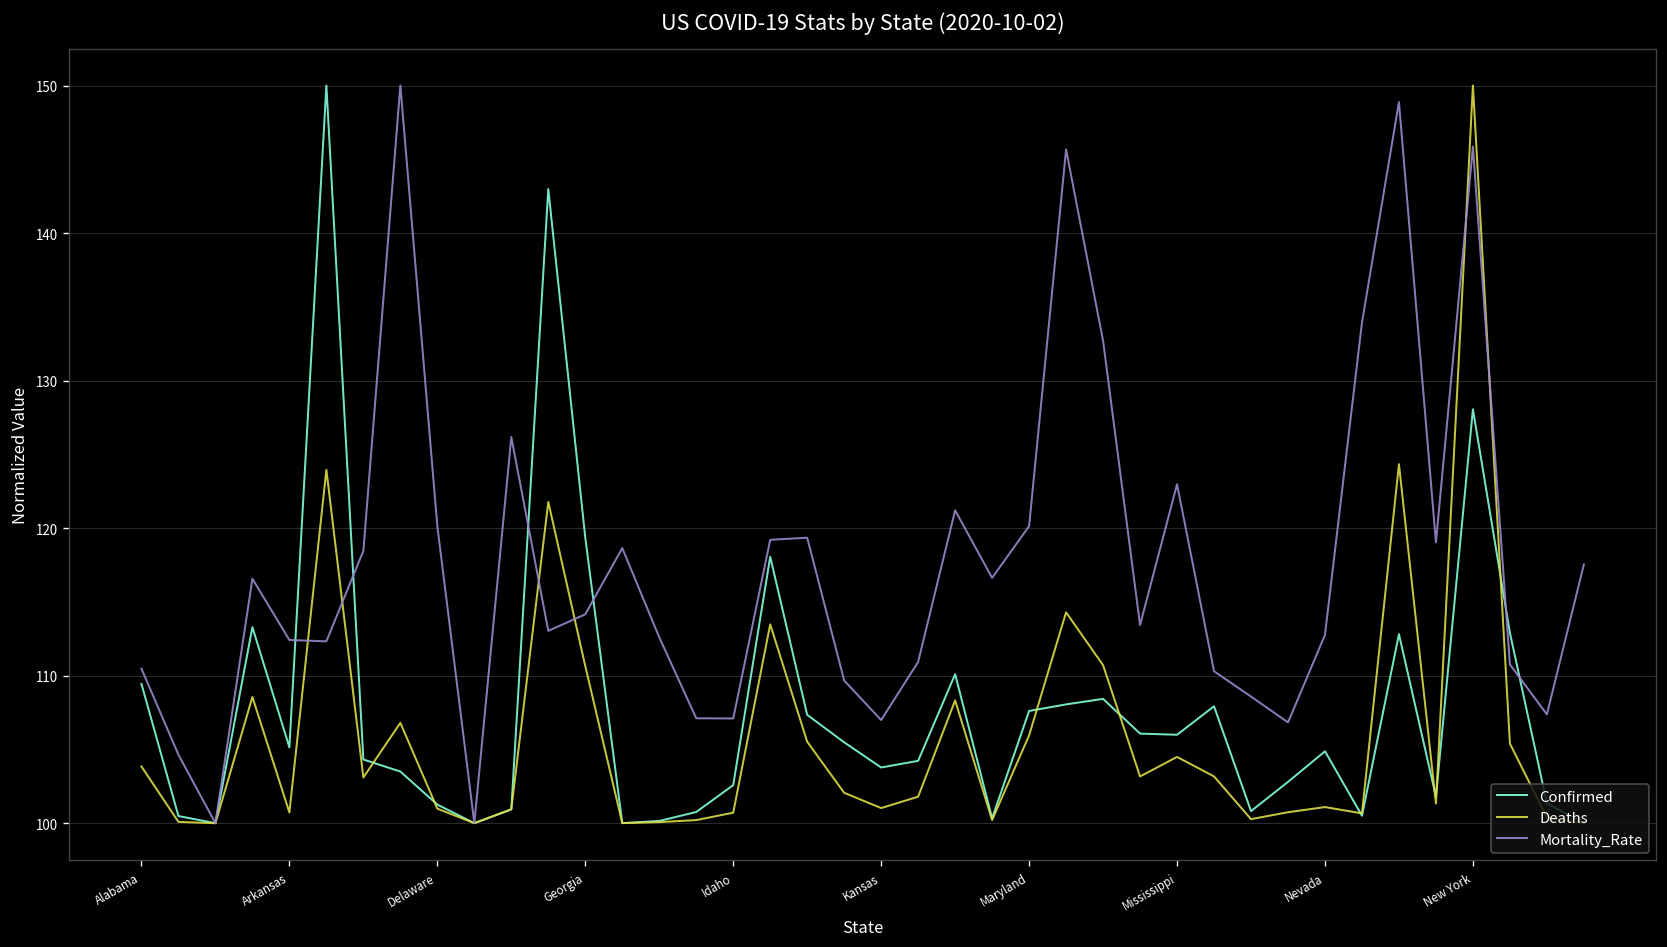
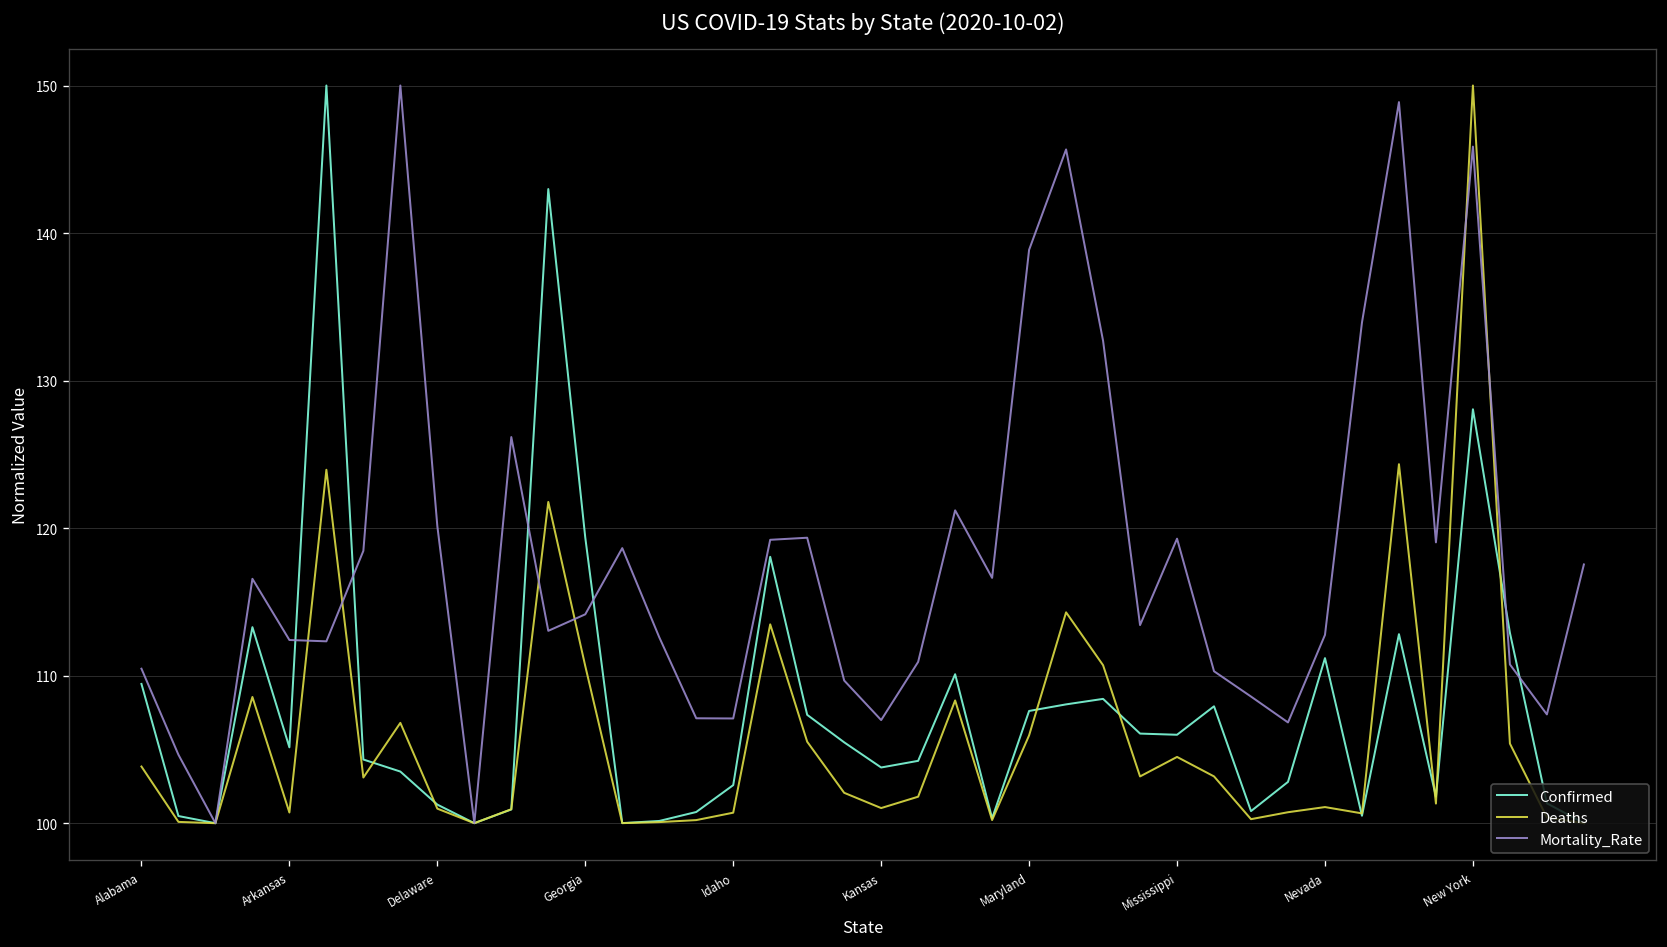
Mortality_Rate, Maryland: 120.1 -> 138.9
Mortality_Rate, Mississippi: 123.0 -> 119.3
Confirmed, Nevada: 104.9 -> 111.2
